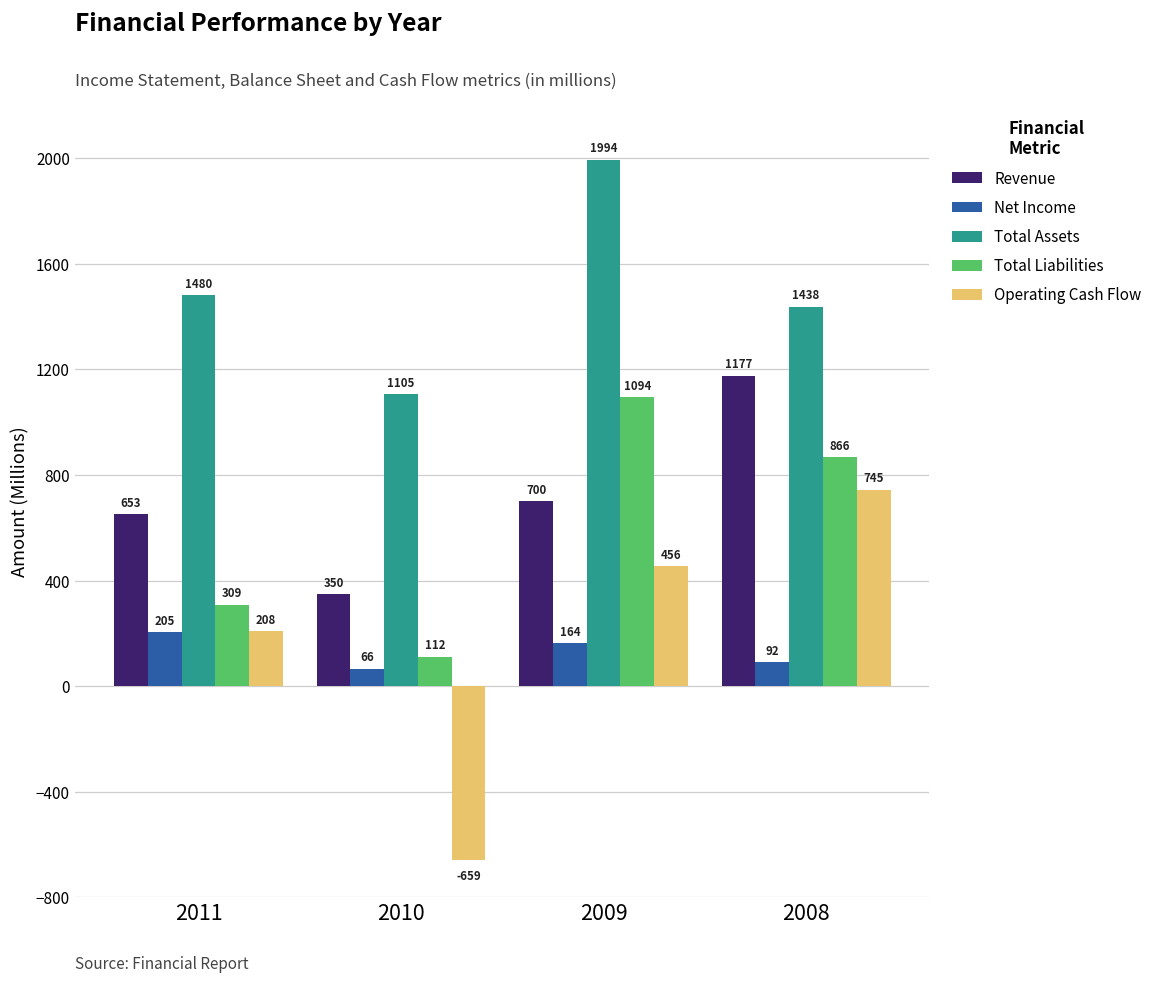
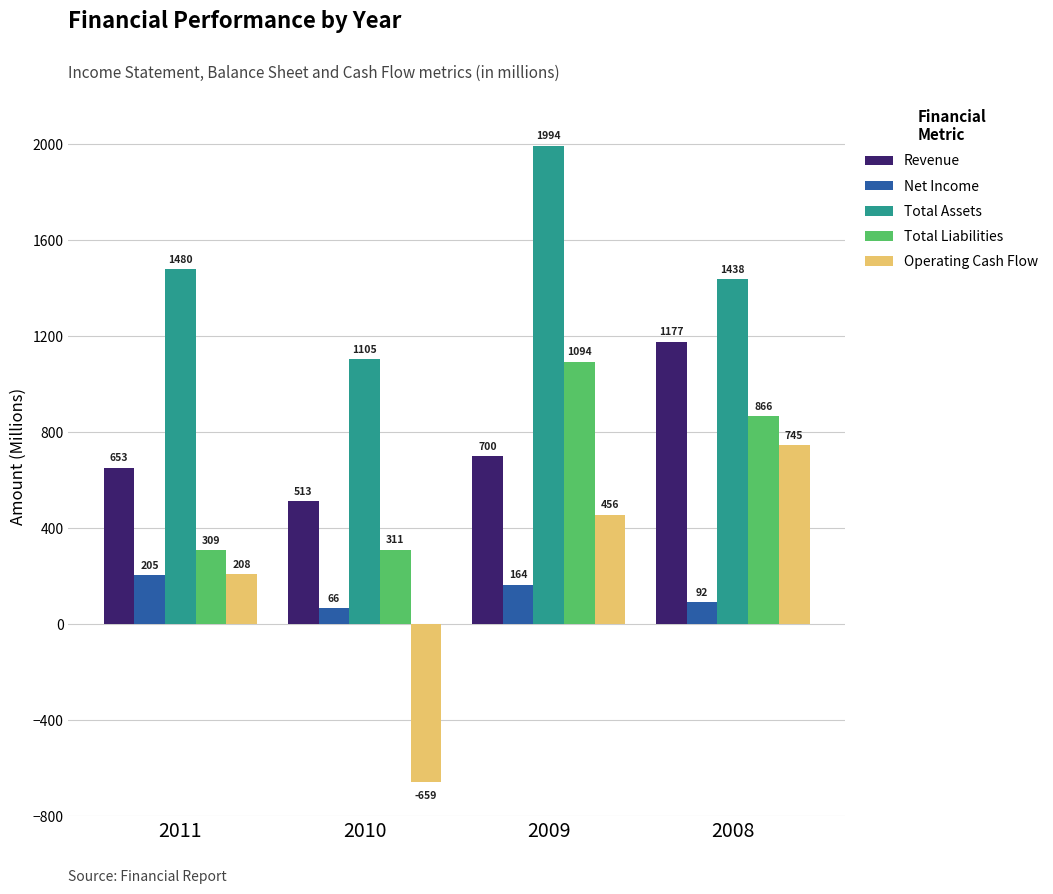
Revenue, 2010: 350 -> 513
Total Liabilities, 2010: 112 -> 311
